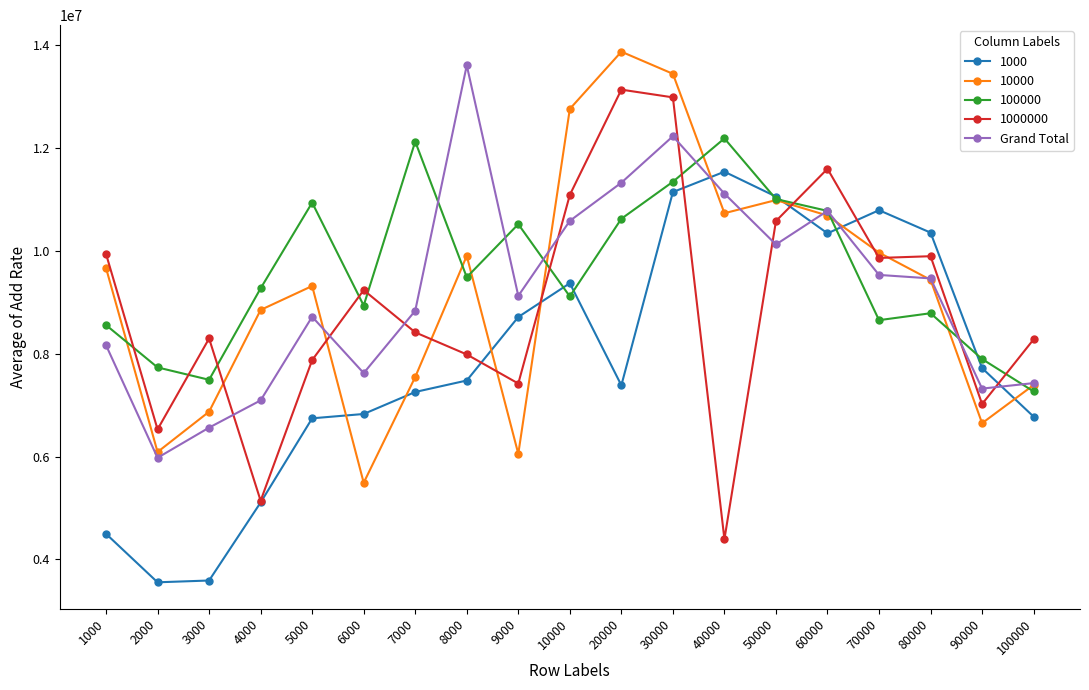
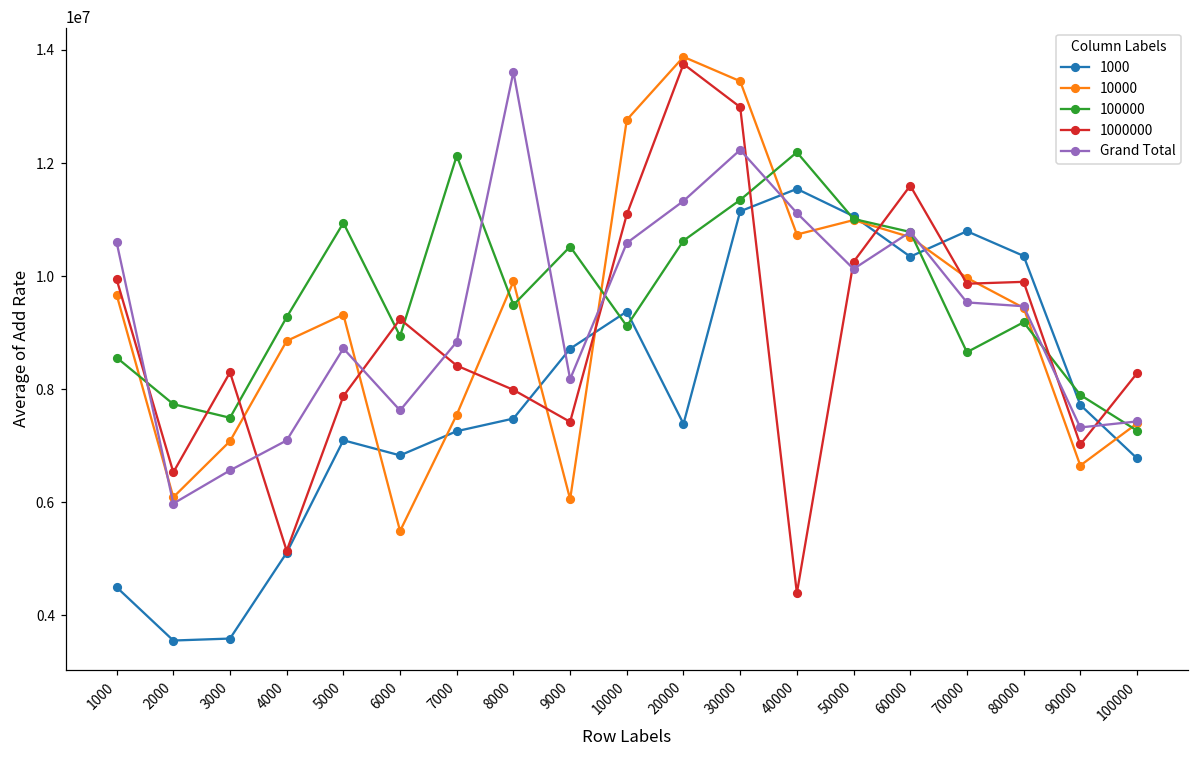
Grand Total, 1000: 8200000 -> 10600000
10000, 3000: 6900000 -> 7100000
1000, 5000: 6700000 -> 7100000
Grand Total, 9000: 9100000 -> 8200000
1000000, 20000: 13100000 -> 13800000
1000000, 50000: 10600000 -> 10300000
100000, 80000: 8800000 -> 9200000
